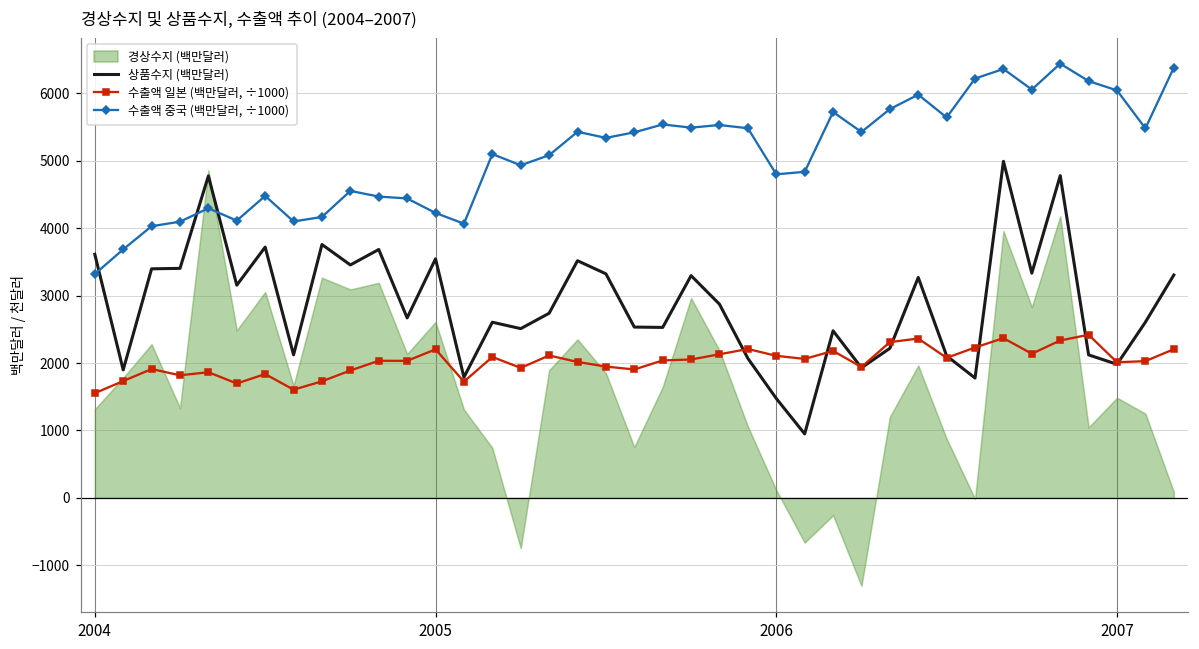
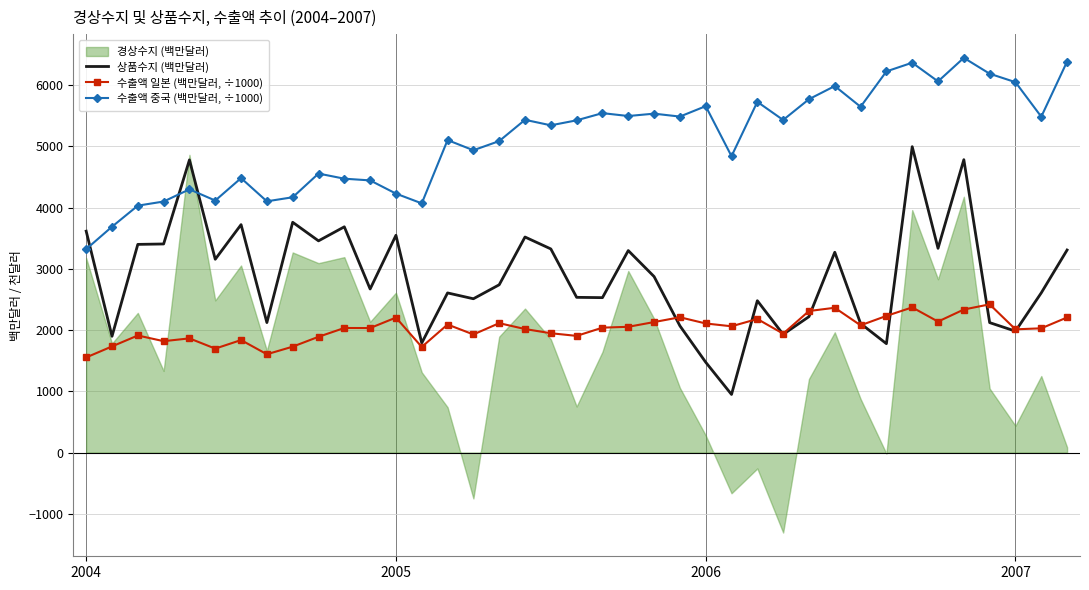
경상수지 (백만달러), 2004: 1300 -> 3200
경상수지 (백만달러), 2006: 100 -> 300
수출액 중국 (백만달러, ÷1000), 2006: 4800 -> 5700
경상수지 (백만달러), 2007: 1500 -> 400
